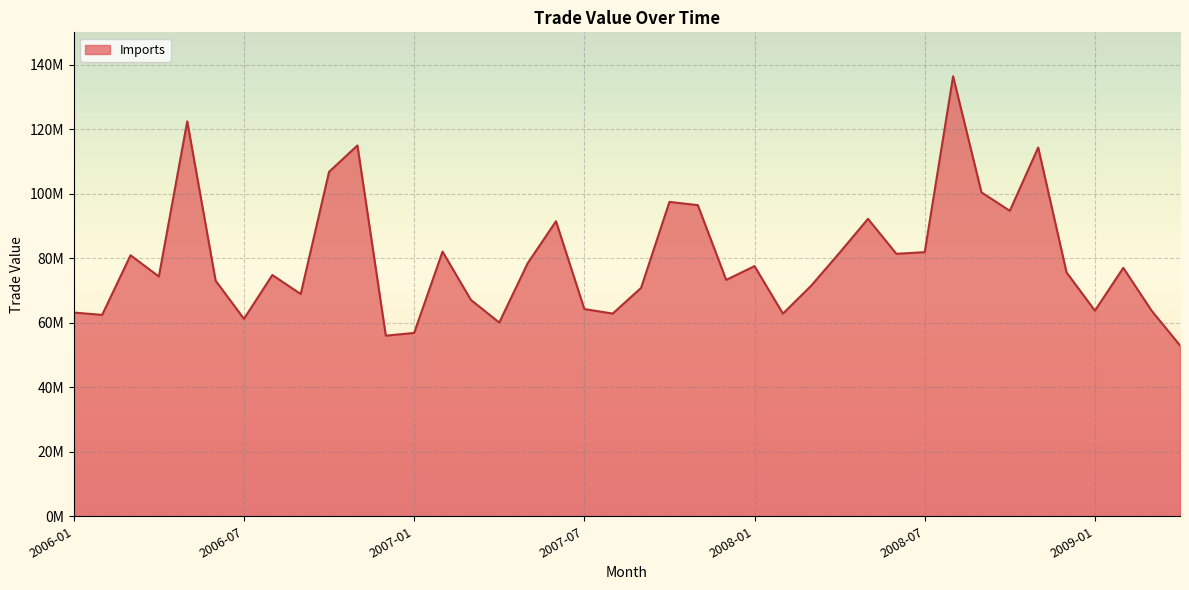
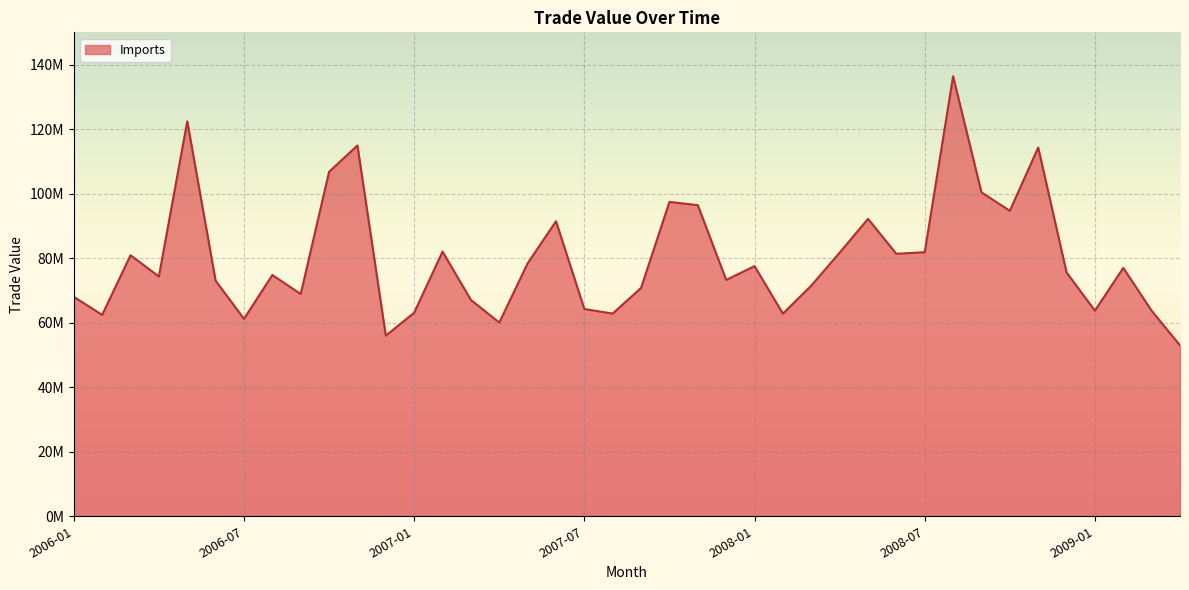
2006-01: 63000000 -> 68000000
2007-01: 57000000 -> 63000000
